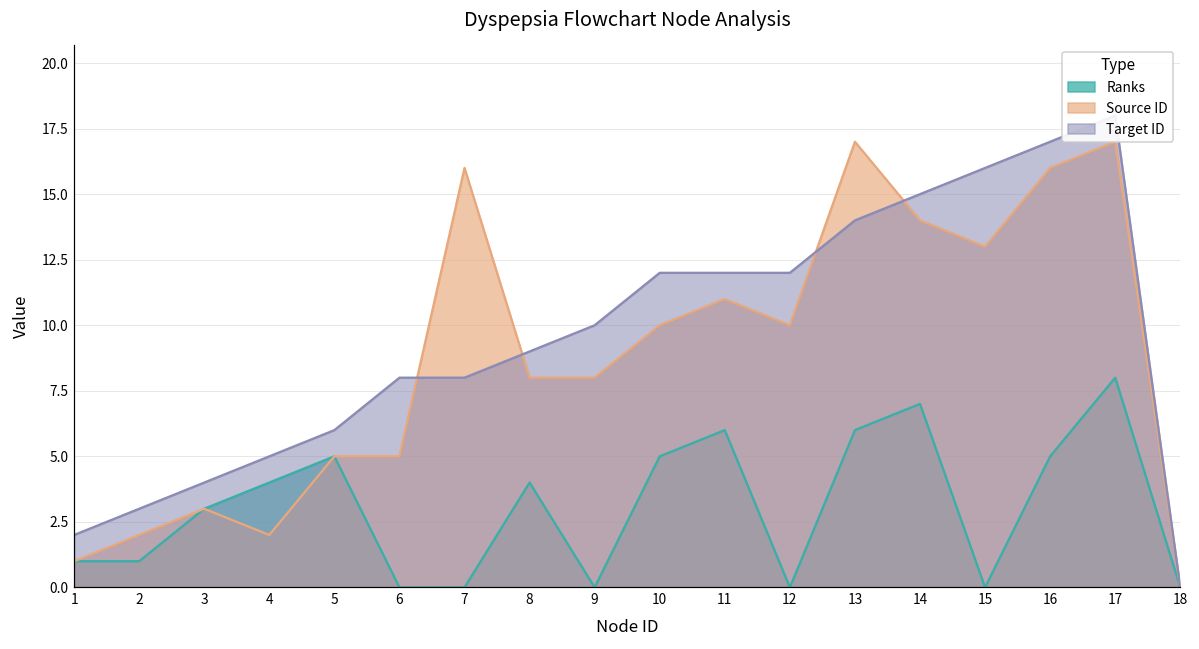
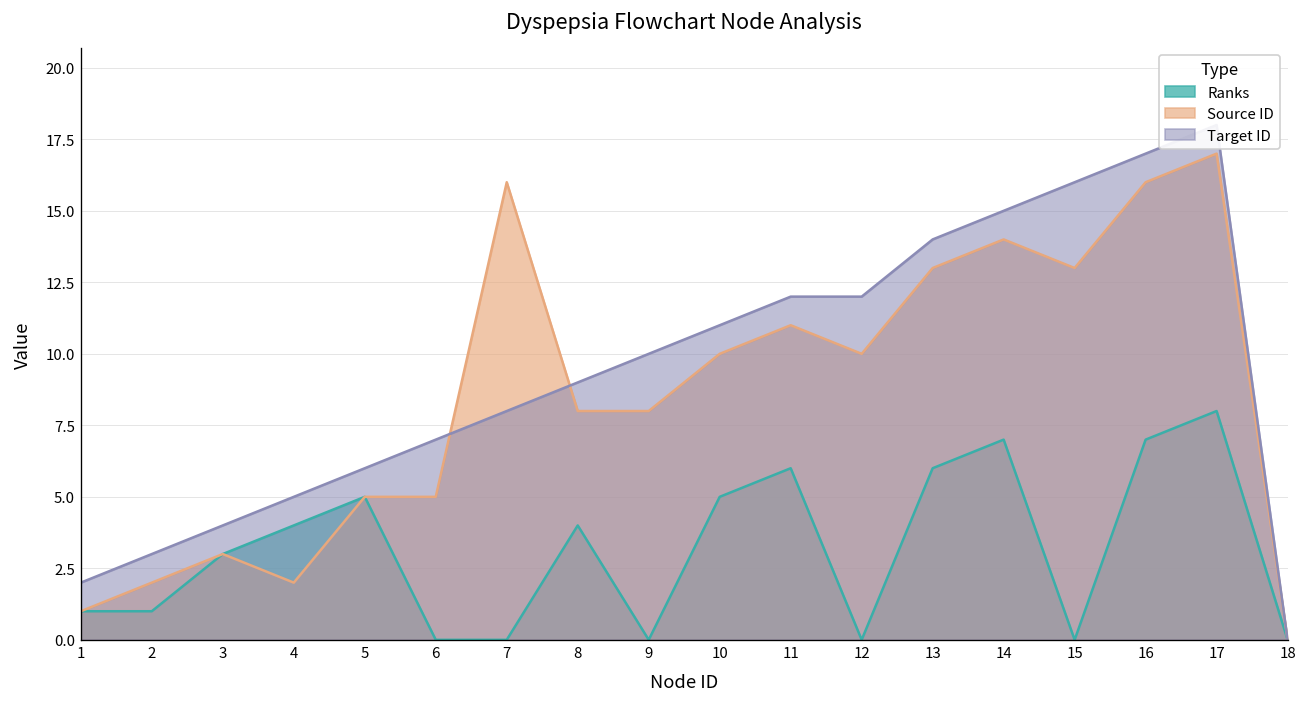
Target ID, 6: 8 -> 7
Target ID, 10: 12 -> 11
Source ID, 13: 17 -> 13
Ranks, 16: 5 -> 7
